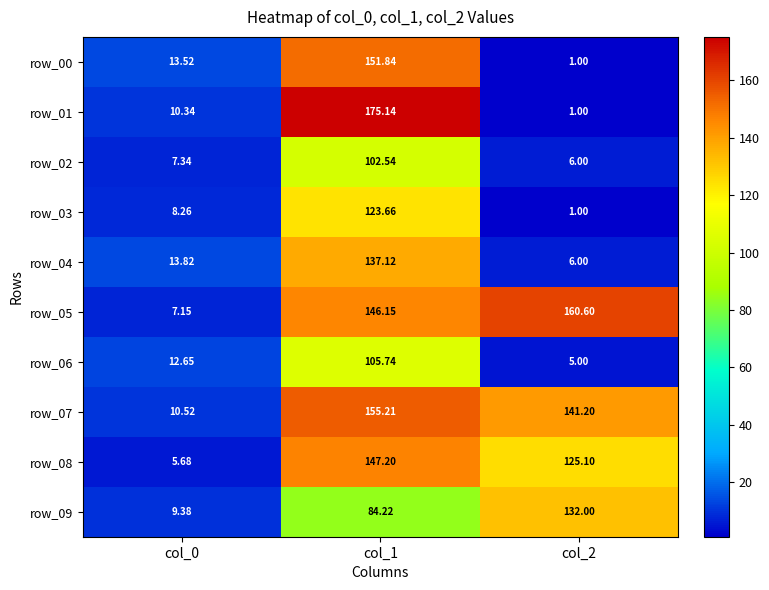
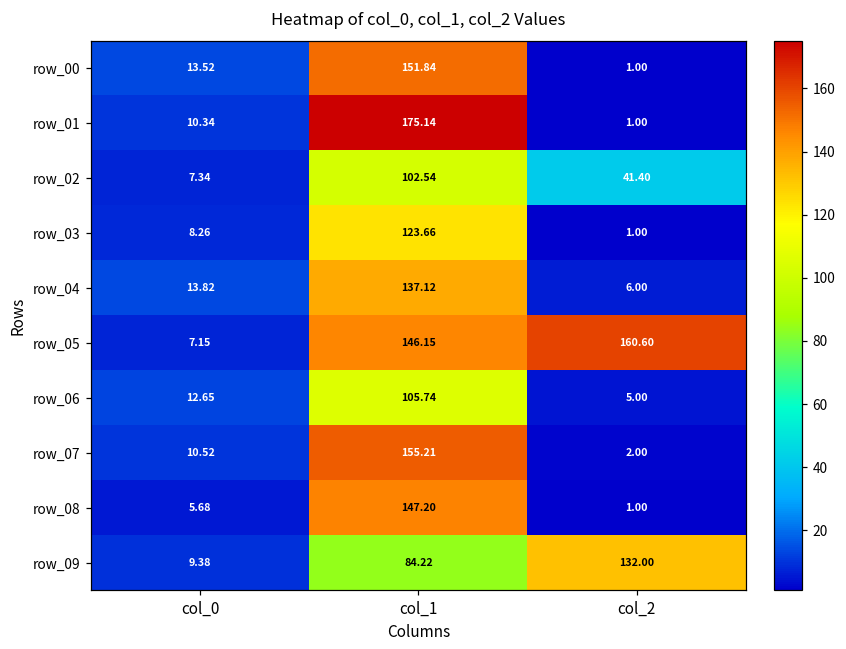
row_02, col_2: 6.00 -> 41.40
row_07, col_2: 141.20 -> 2.00
row_08, col_2: 125.10 -> 1.00
